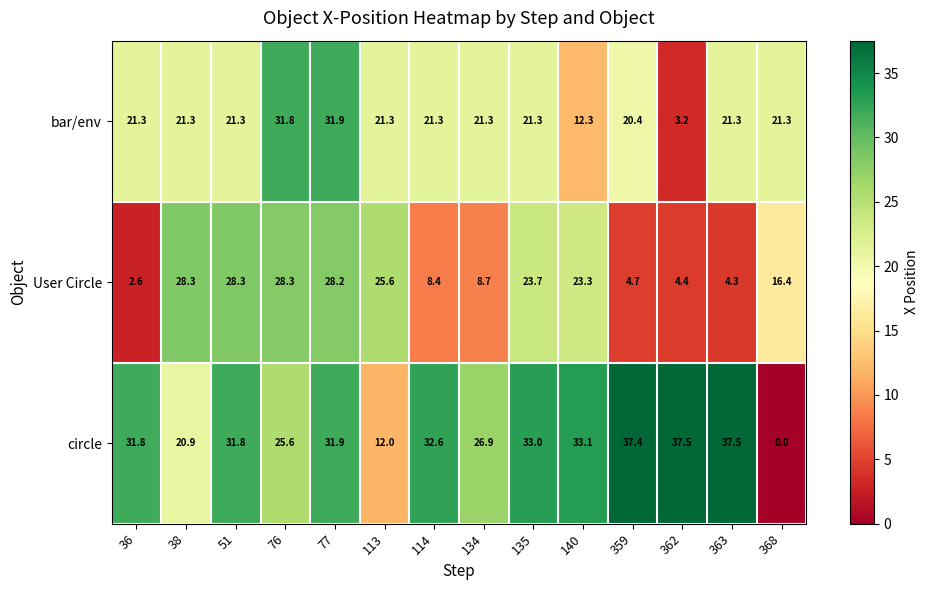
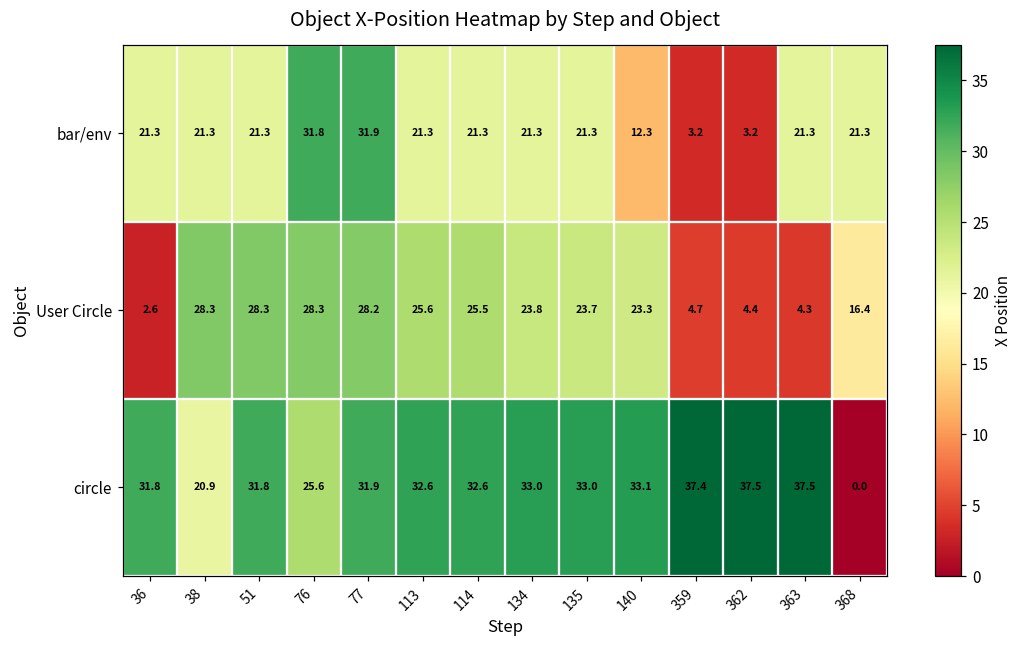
bar/env, 359: 20.4 -> 3.2
User Circle, 114: 8.4 -> 25.5
User Circle, 134: 8.7 -> 23.8
circle, 113: 12.0 -> 32.6
circle, 134: 26.9 -> 33.0
